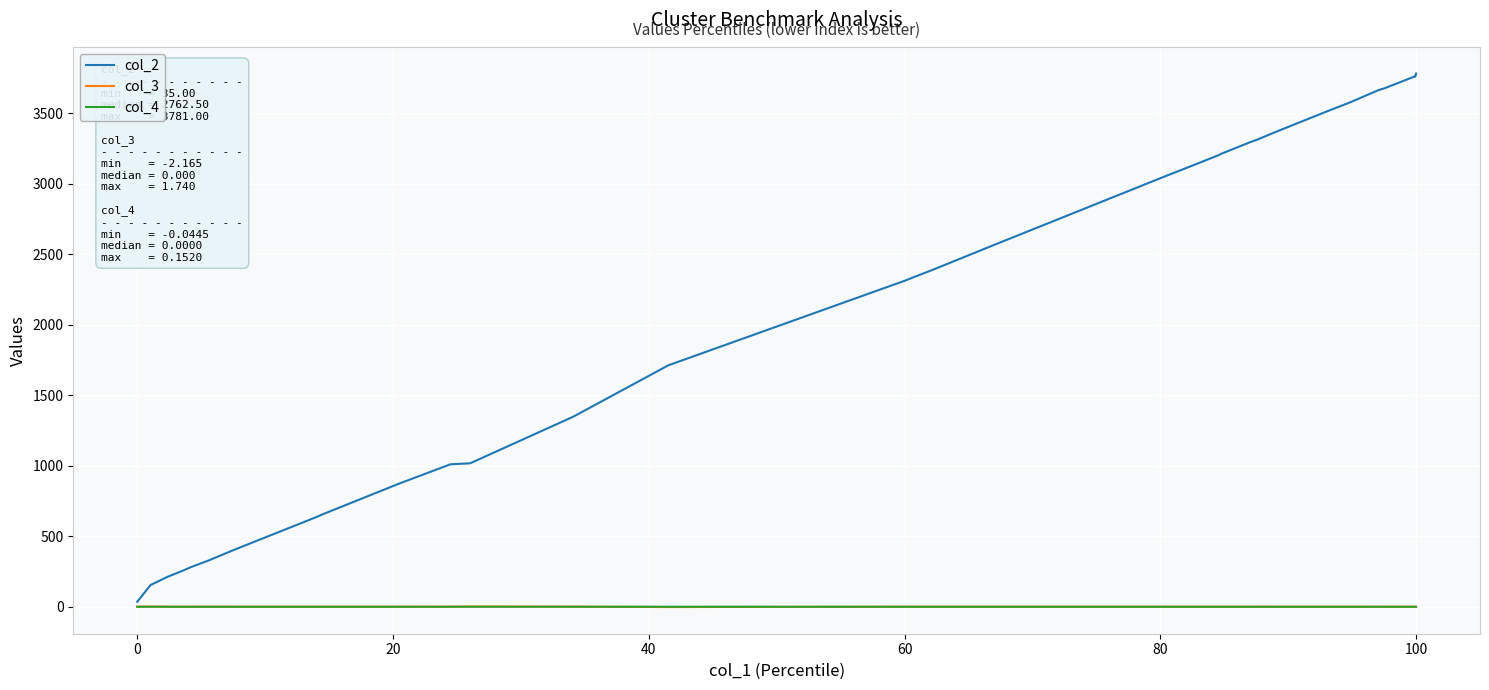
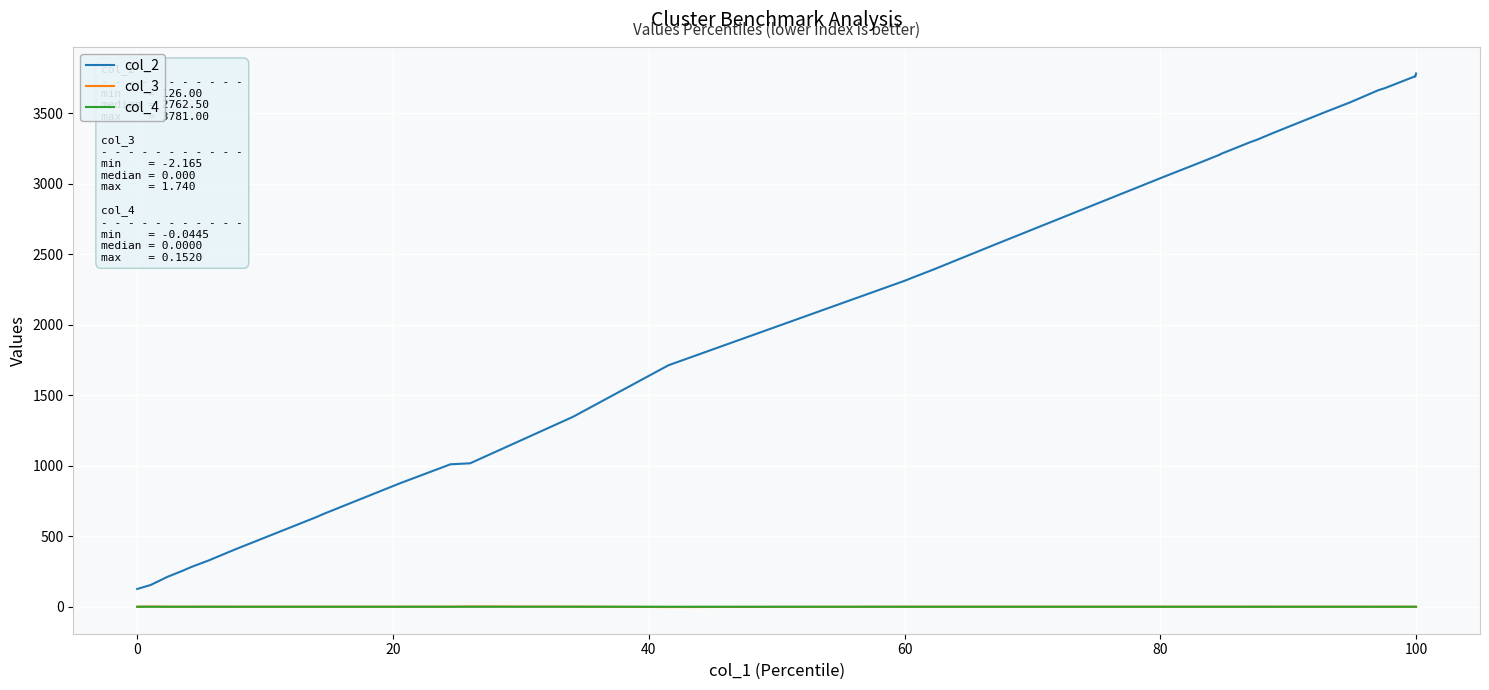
col_2, 0: 35.00 -> 126.00
